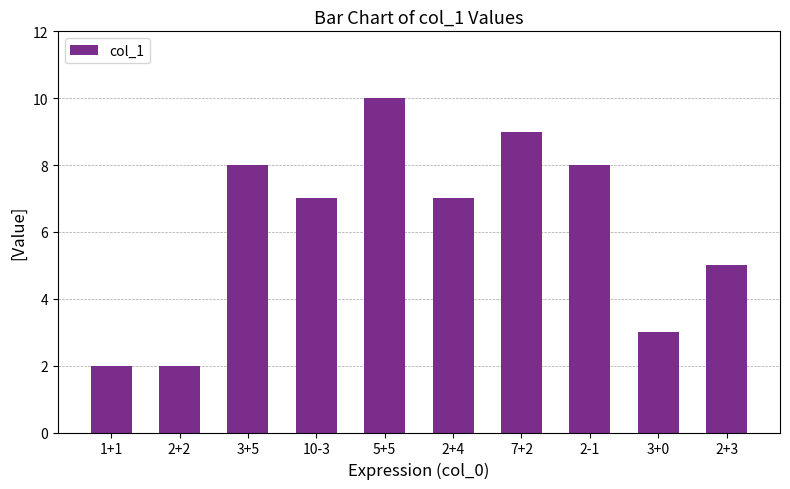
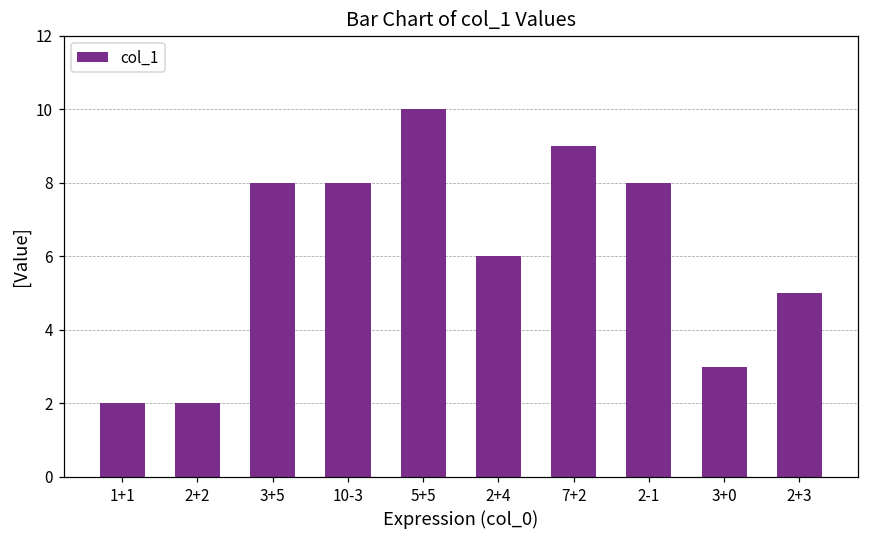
10-3: 7 -> 8
2+4: 7 -> 6
